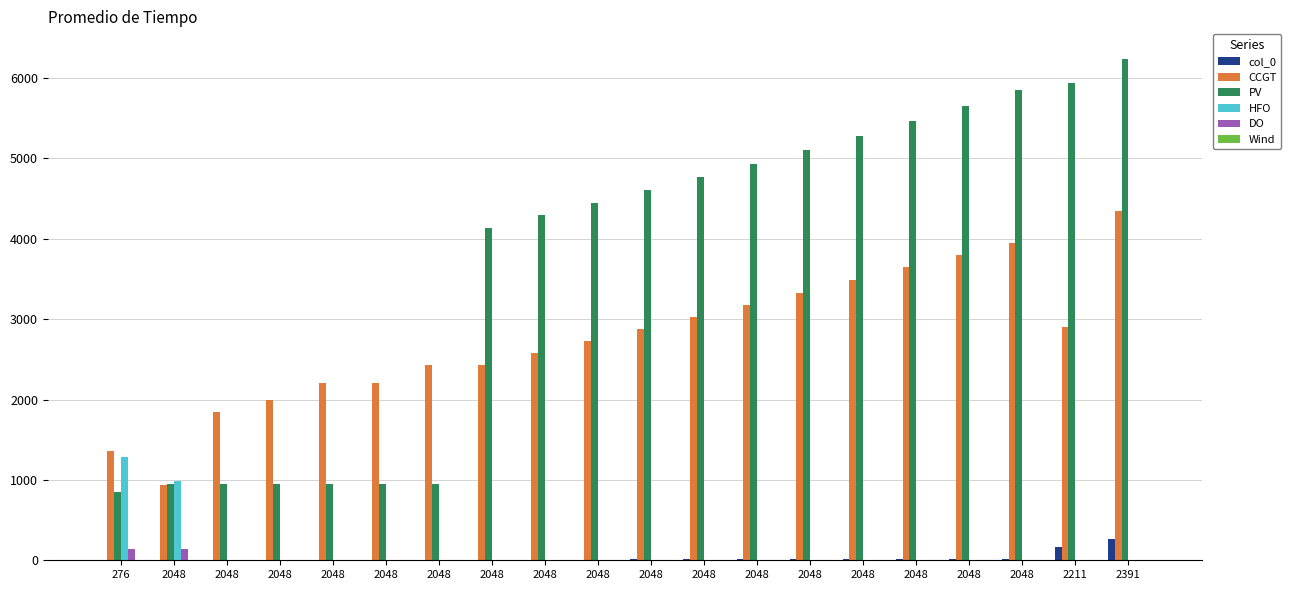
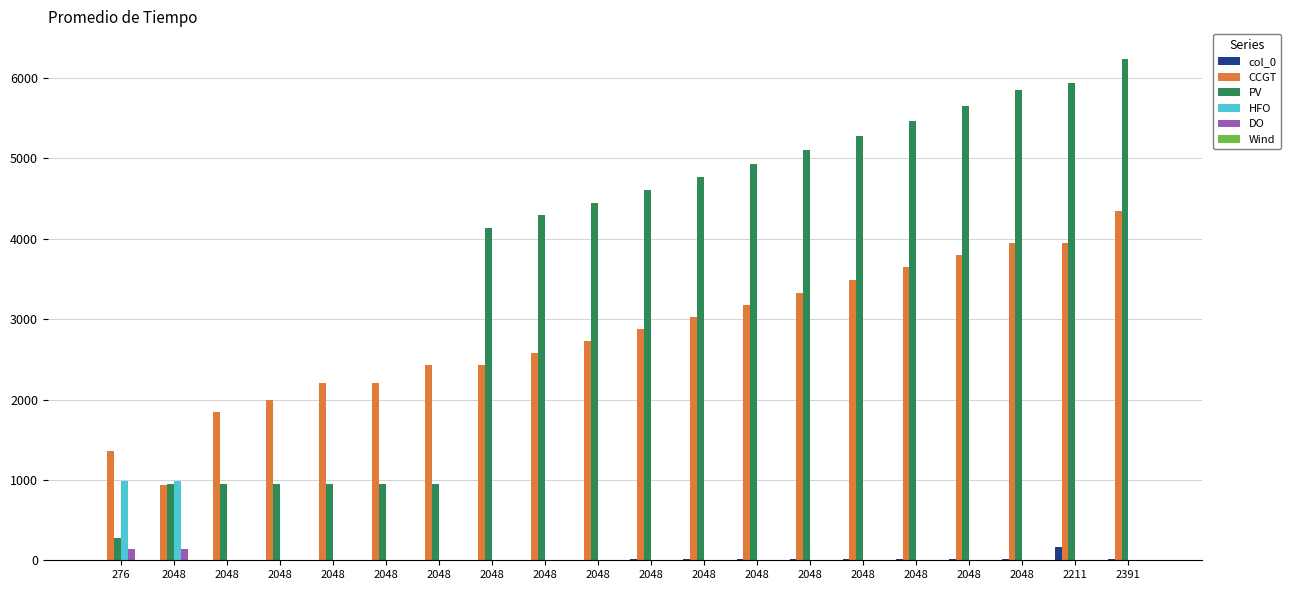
PV, 276: 900 -> 300
HFO, 276: 1300 -> 1000
CCGT, 2211: 2900 -> 3900
col_0, 2391: 300 -> 0
